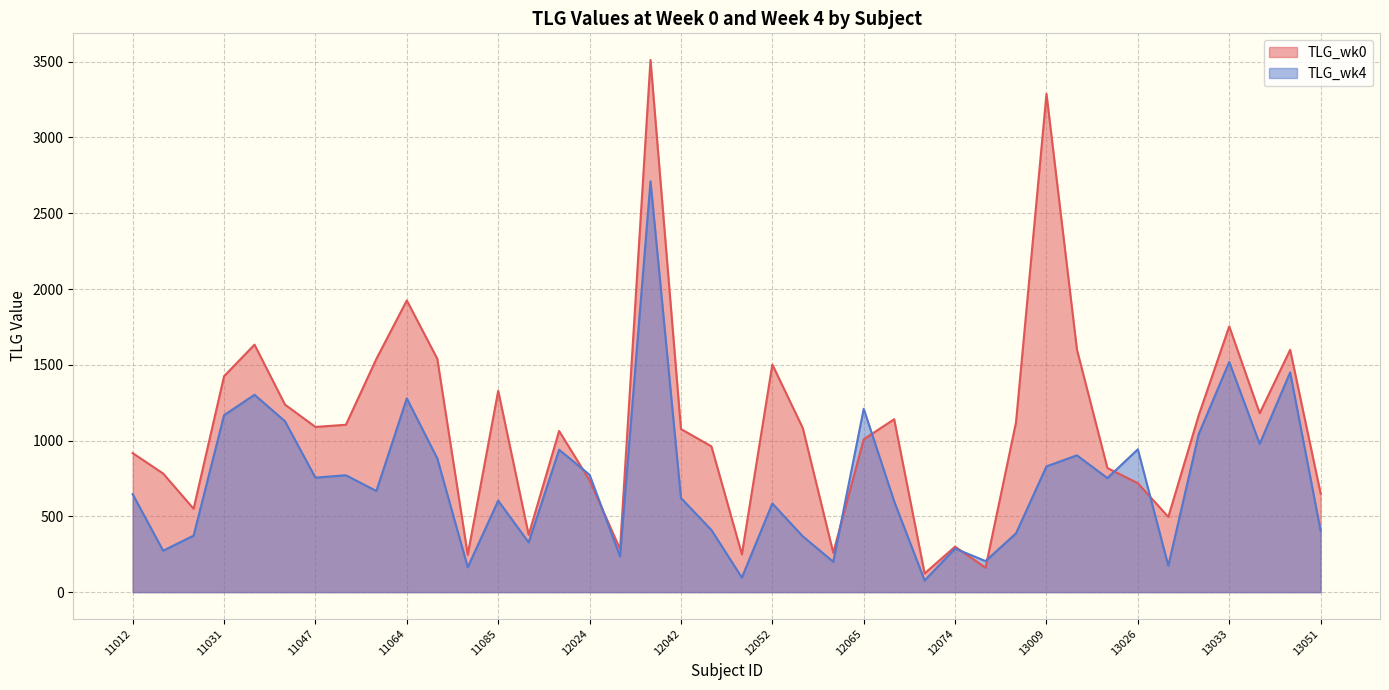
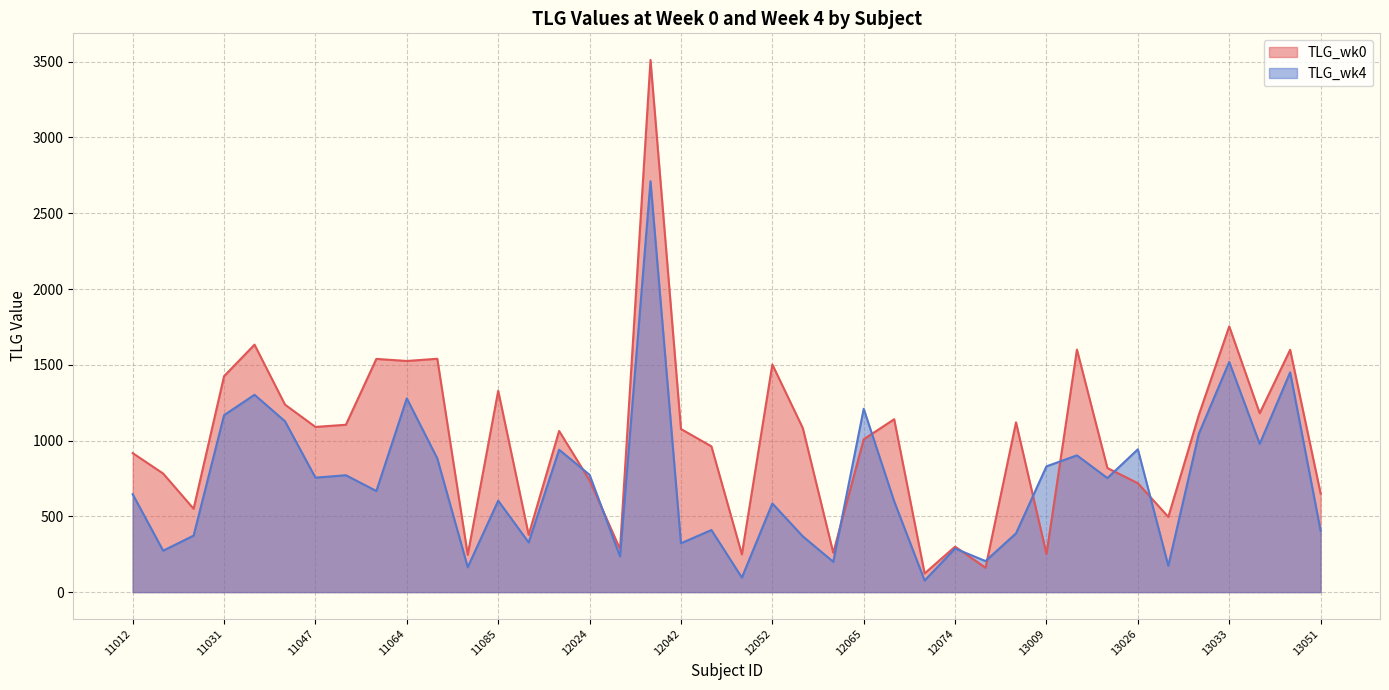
TLG_wk0, 11064: 1920 -> 1530
TLG_wk4, 12042: 620 -> 320
TLG_wk0, 13009: 3290 -> 250
